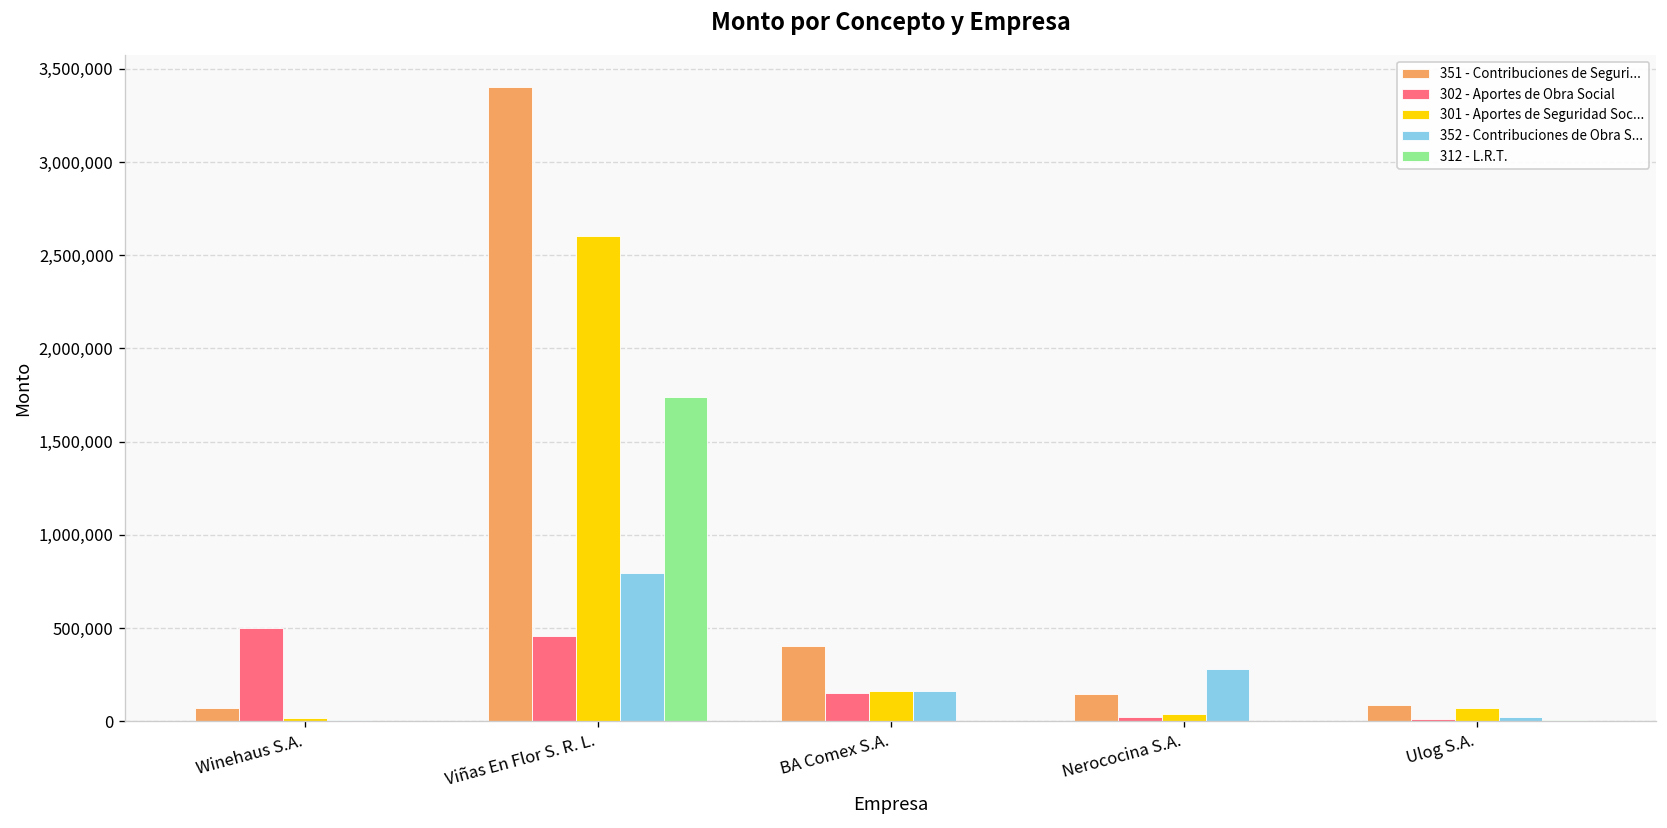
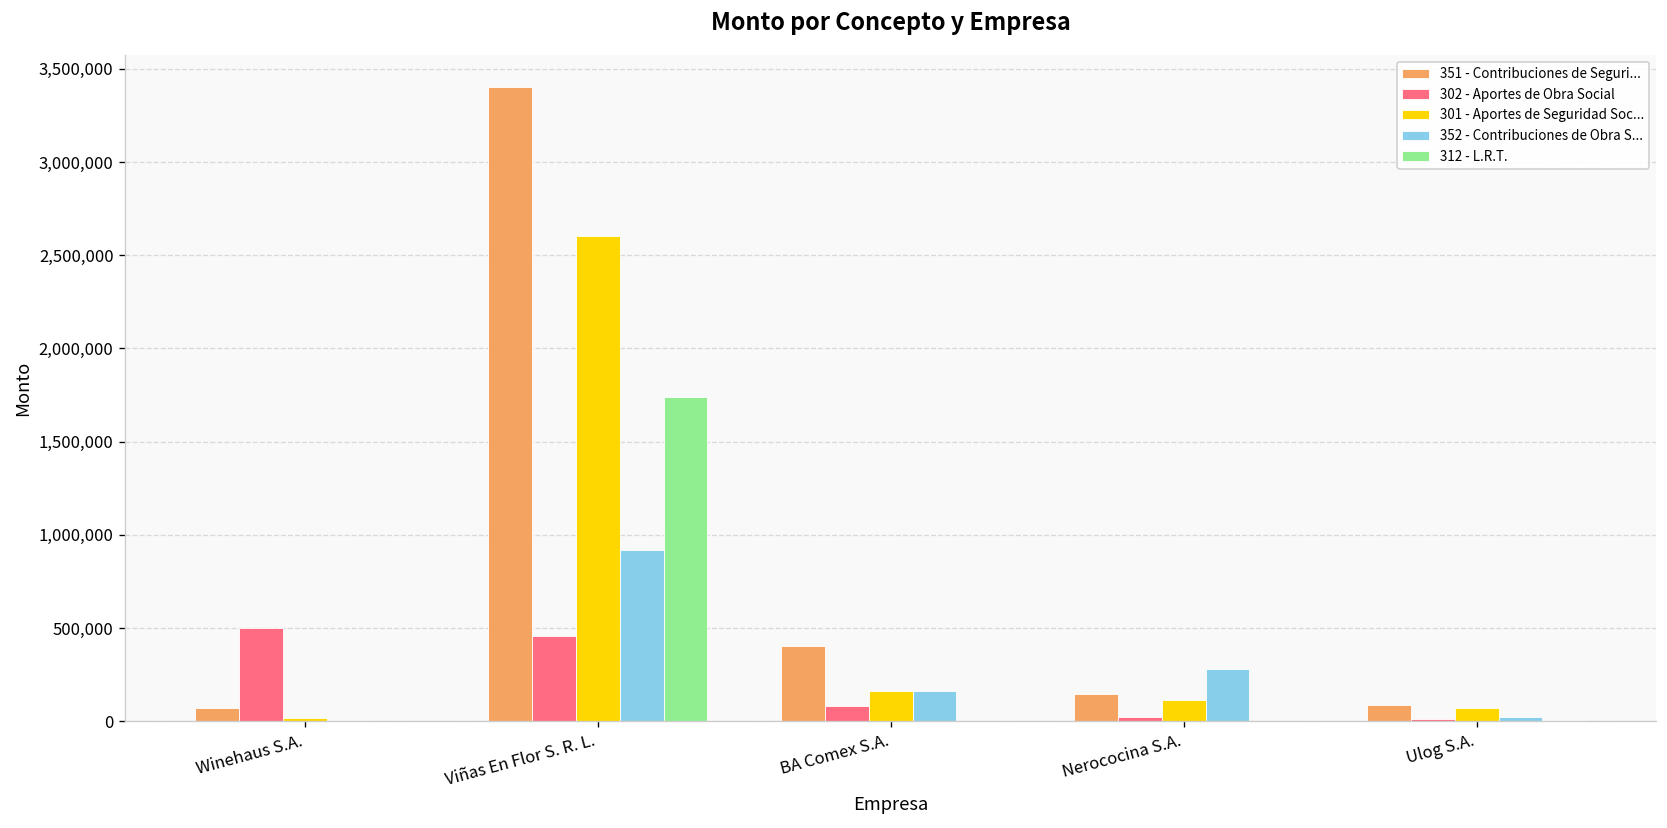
352 - Contribuciones de Obra S..., Viñas En Flor S. R. L.: 800,000 -> 920,000
302 - Aportes de Obra Social, BA Comex S.A.: 150,000 -> 80,000
301 - Aportes de Seguridad Soc..., Nerococina S.A.: 40,000 -> 110,000
